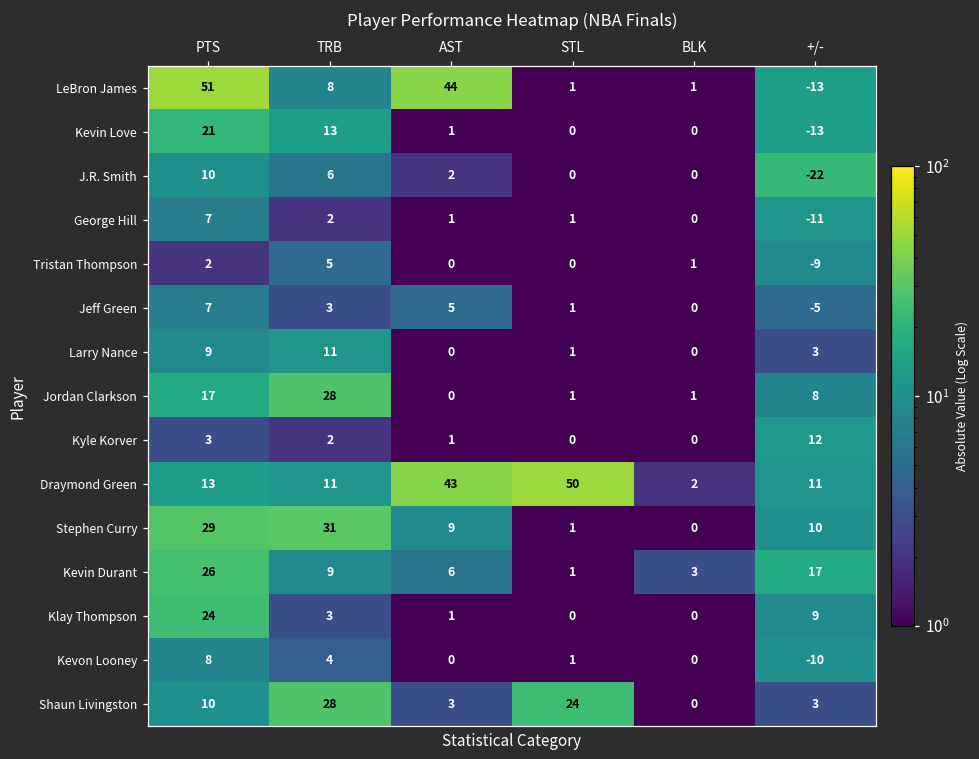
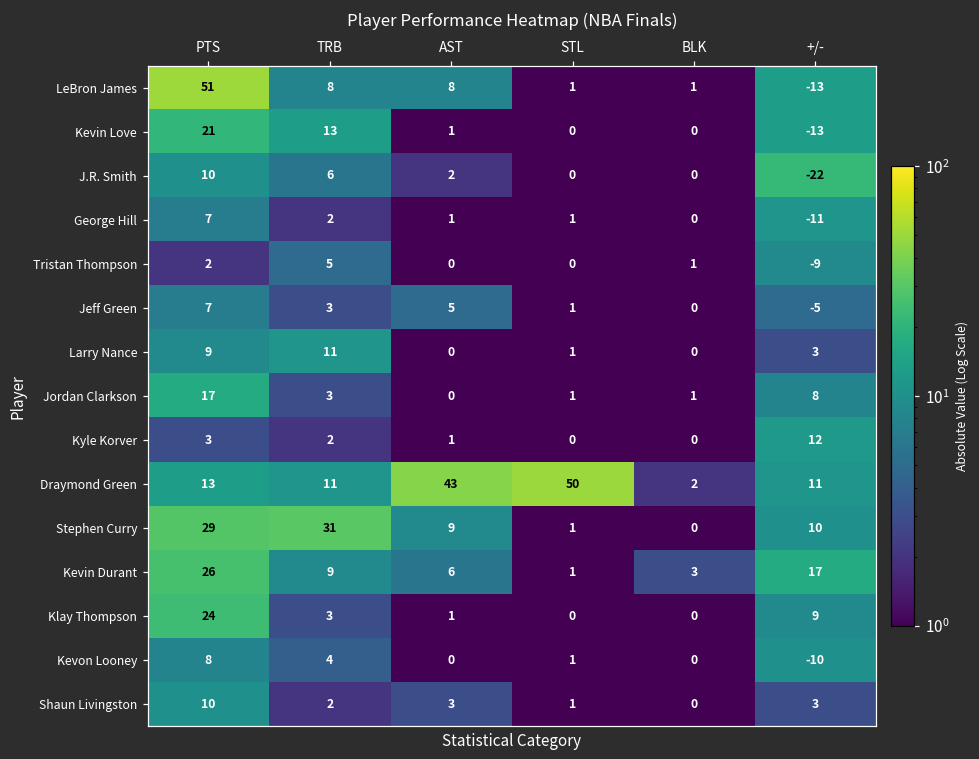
LeBron James, AST: 44 -> 8
Jordan Clarkson, TRB: 28 -> 3
Shaun Livingston, TRB: 28 -> 2
Shaun Livingston, STL: 24 -> 1
